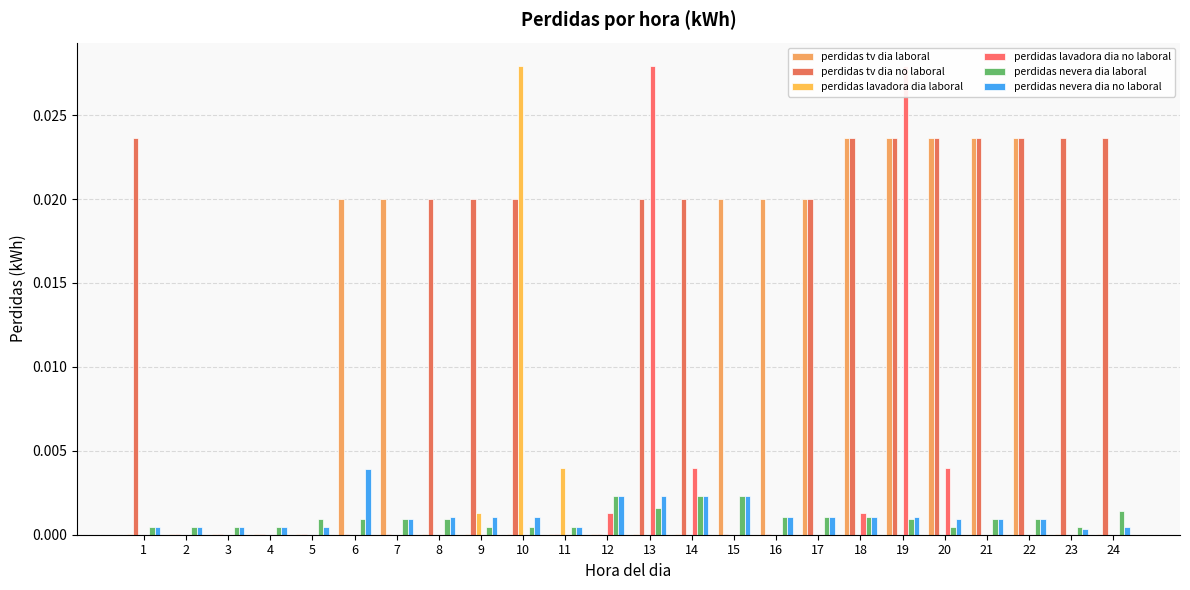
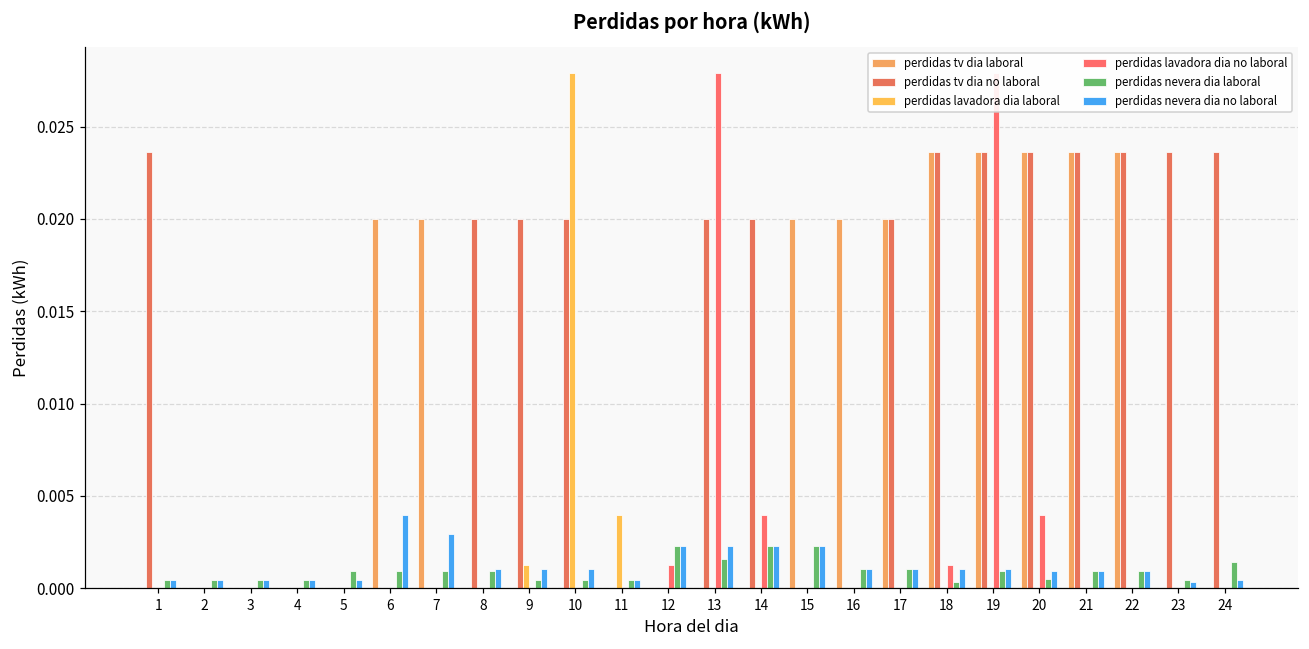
perdidas nevera dia no laboral, 7: 0.0009 -> 0.0030
perdidas nevera dia laboral, 18: 0.0010 -> 0.0003
